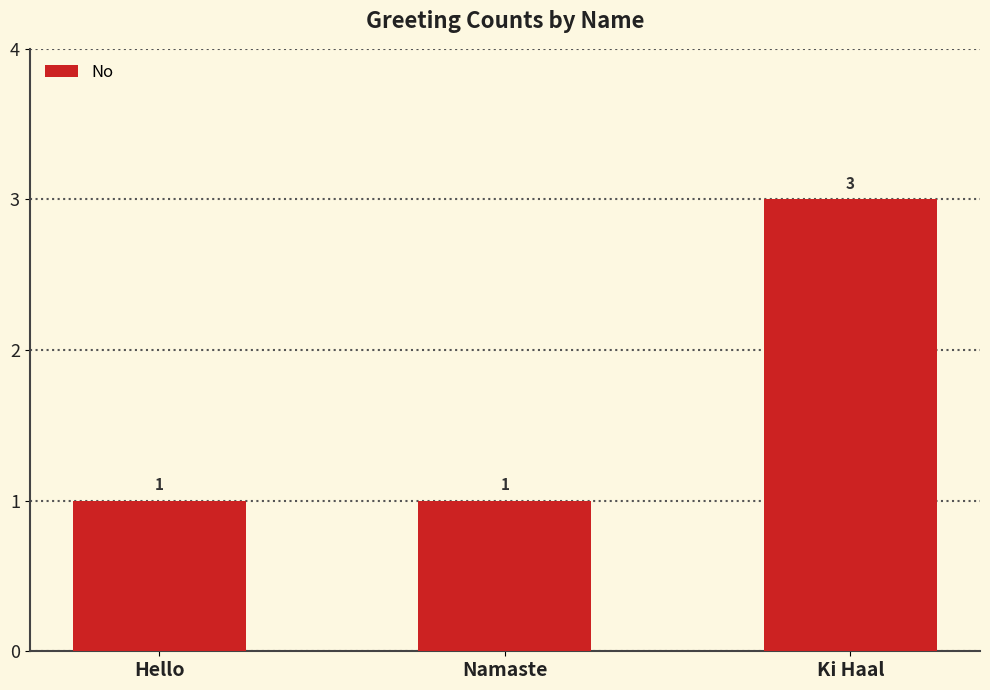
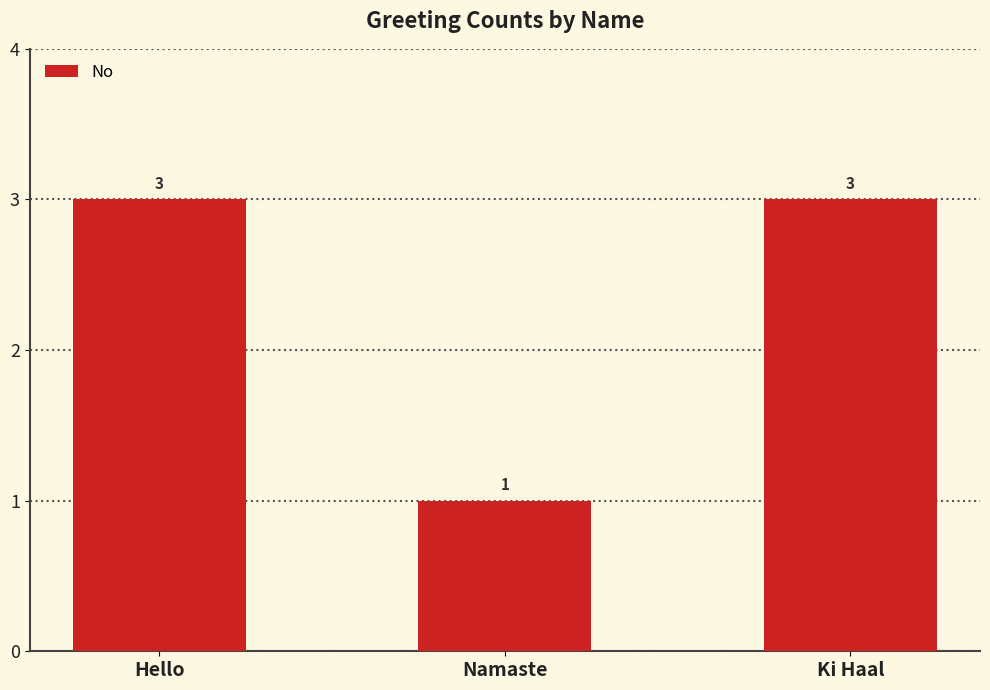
Hello: 1 -> 3
